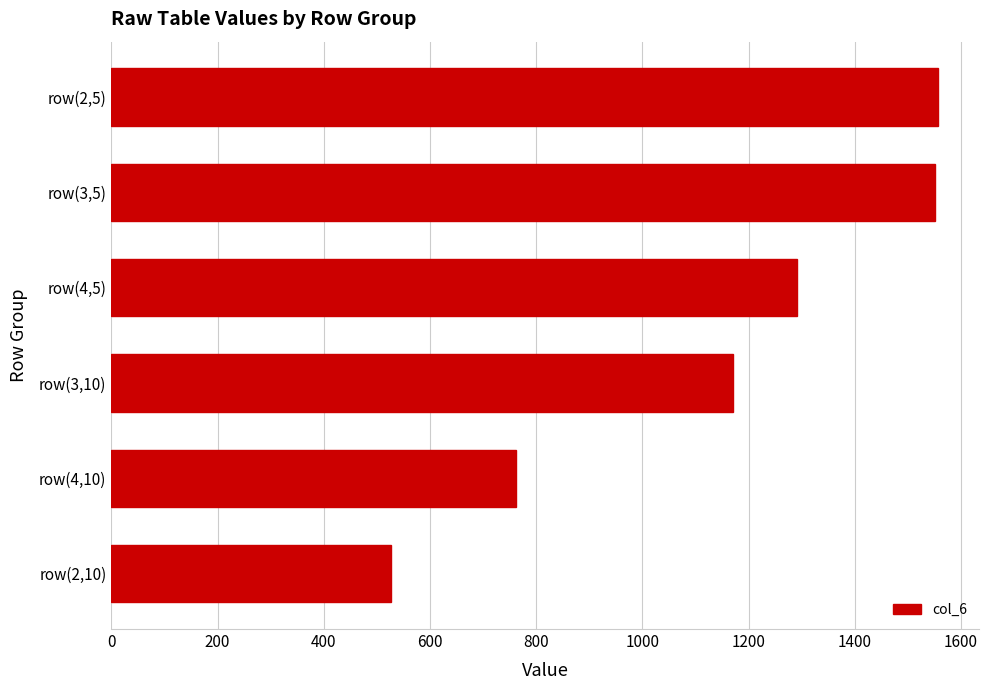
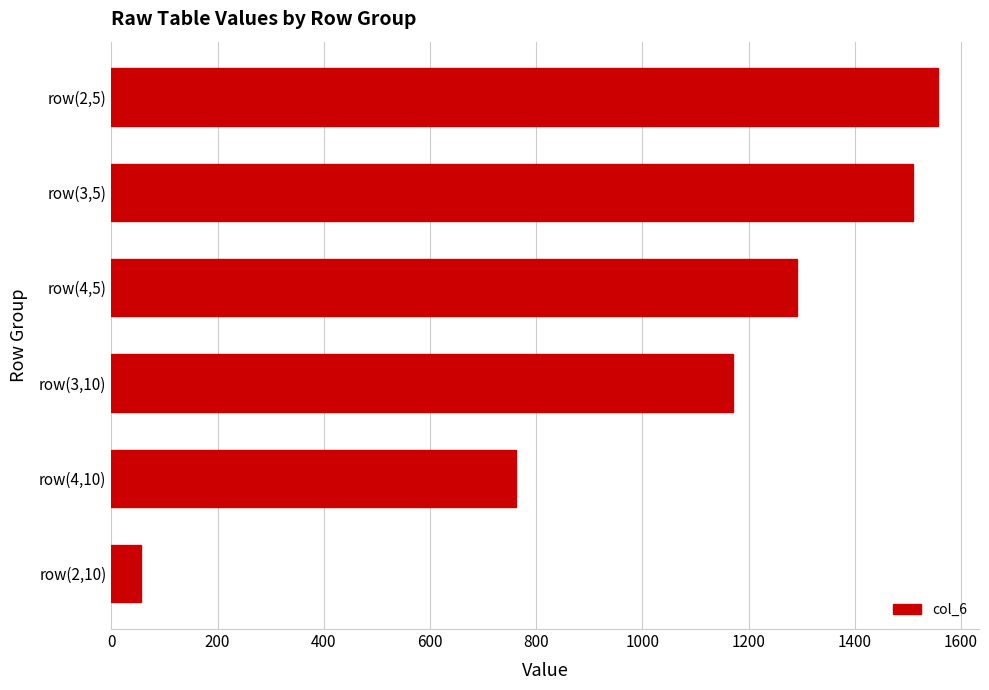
row(3,5): 1550 -> 1510
row(2,10): 530 -> 60
